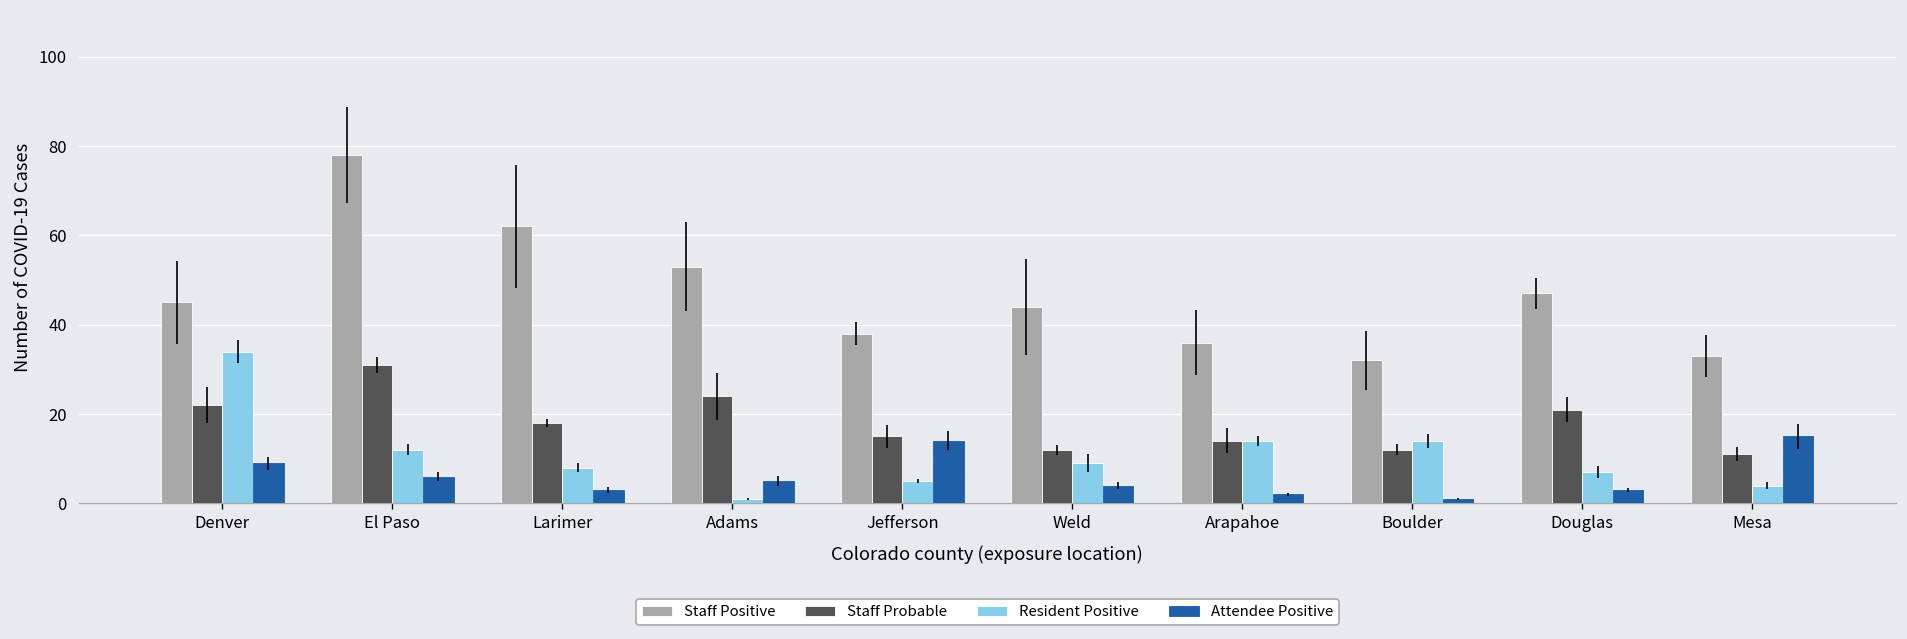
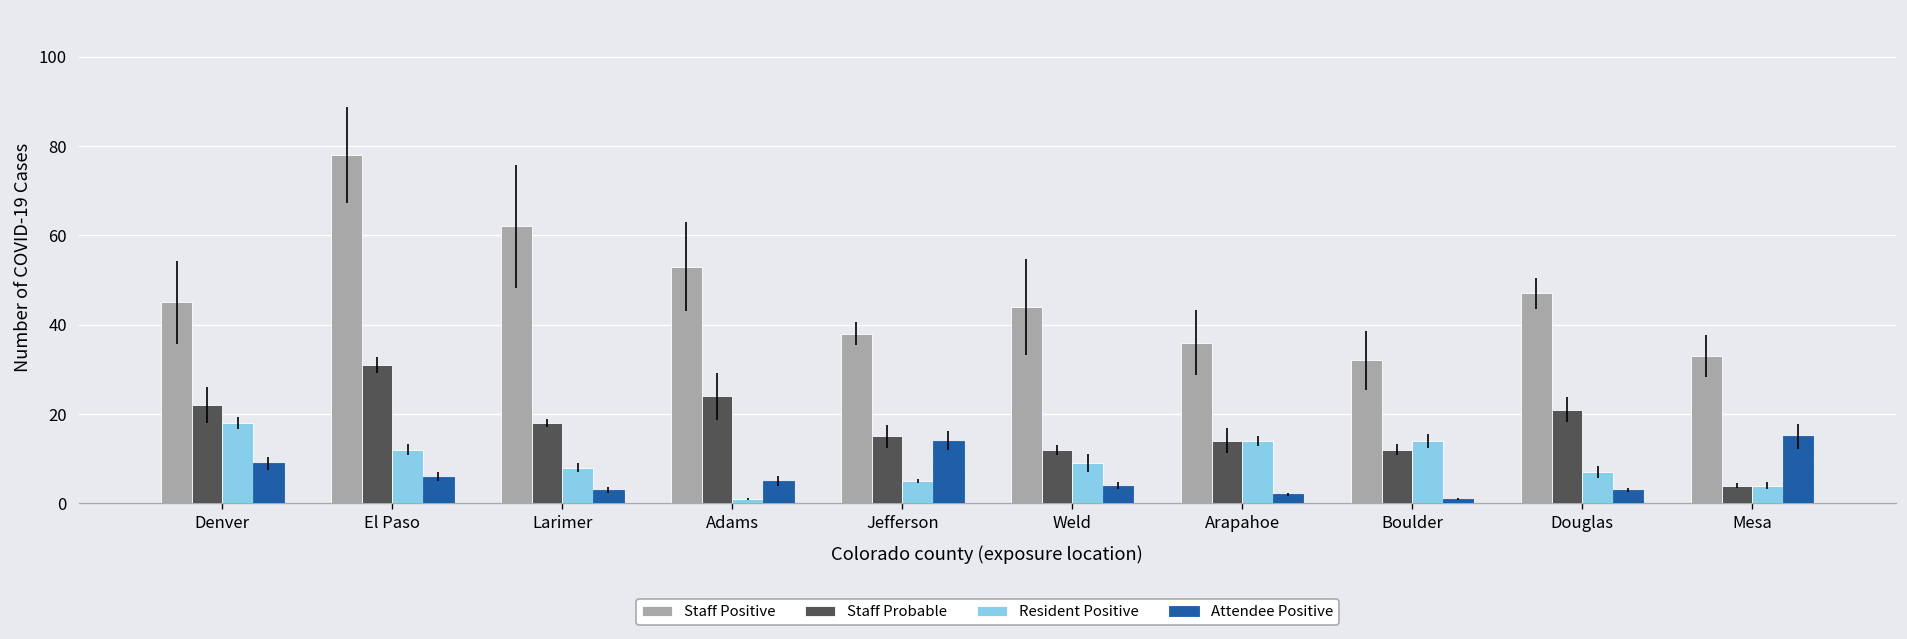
Resident Positive, Denver: 34 -> 18
Staff Probable, Mesa: 11 -> 4
